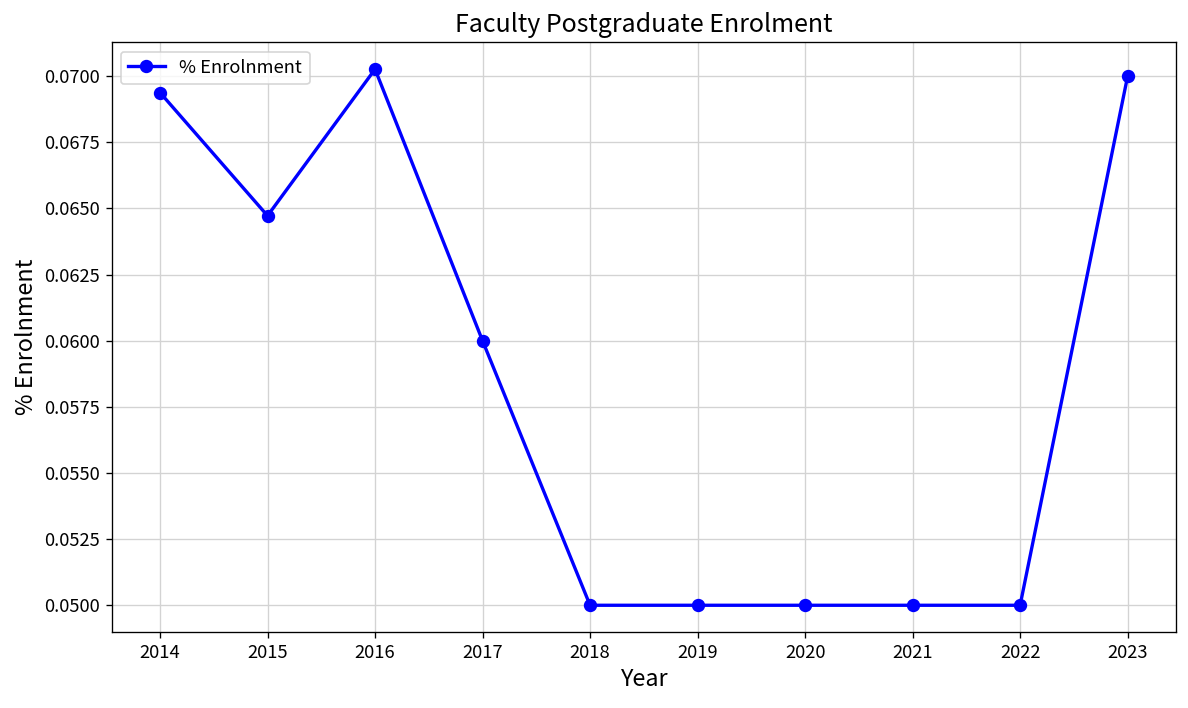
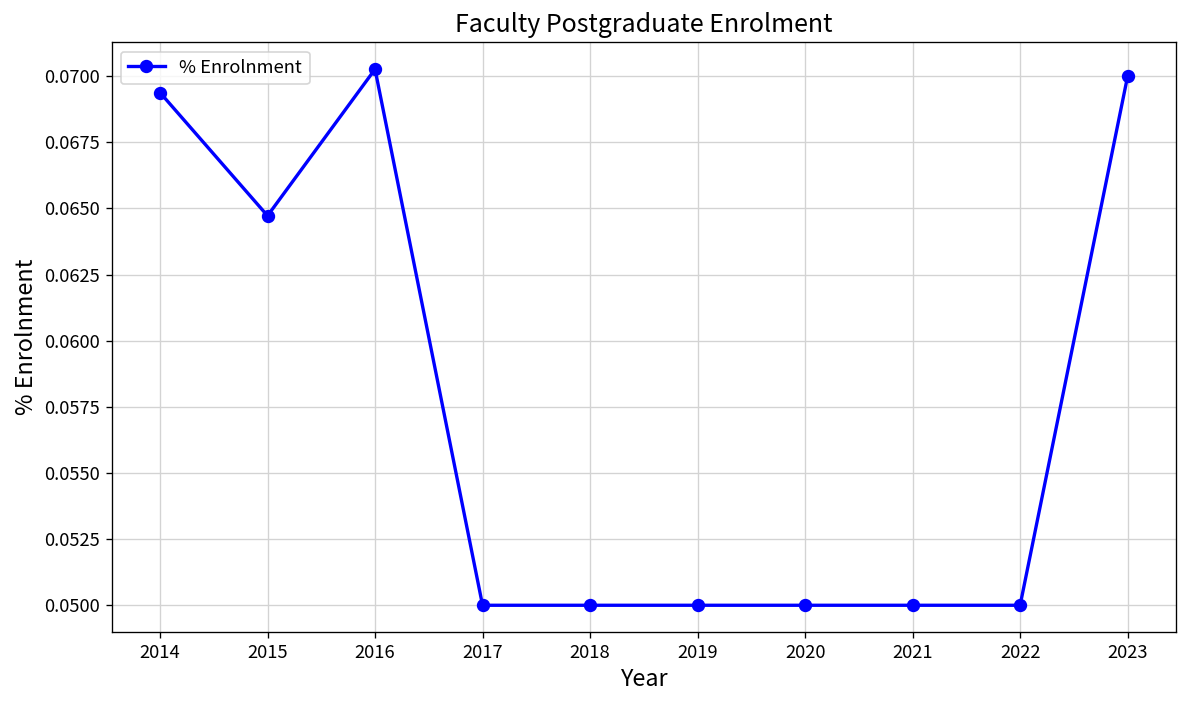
2017: 0.06 -> 0.05
